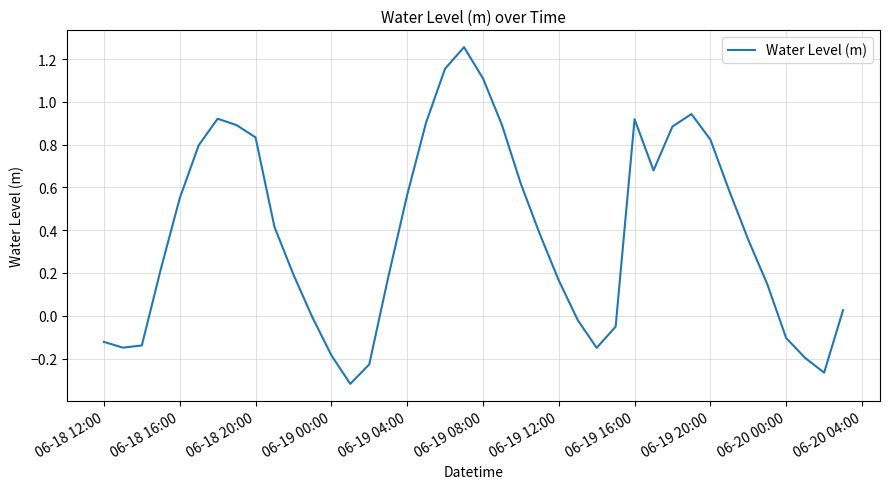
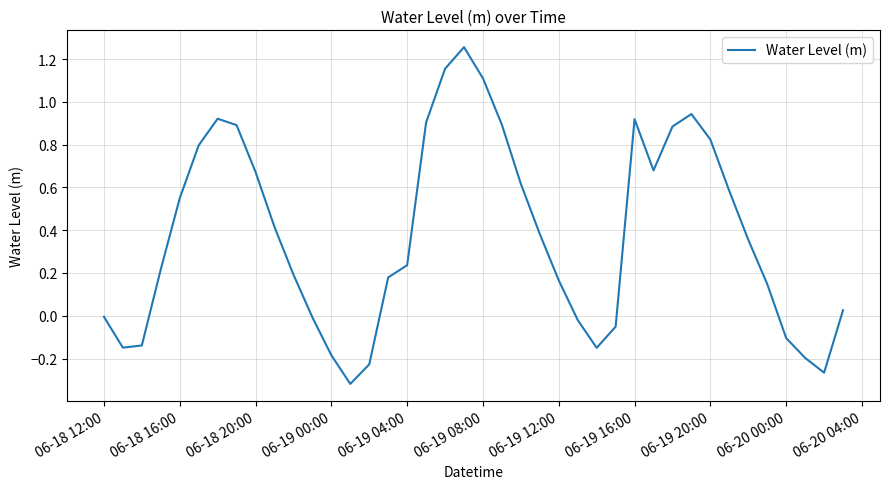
06-18 12:00: -0.12 -> 0.00
06-18 20:00: 0.83 -> 0.67
06-19 04:00: 0.56 -> 0.24
